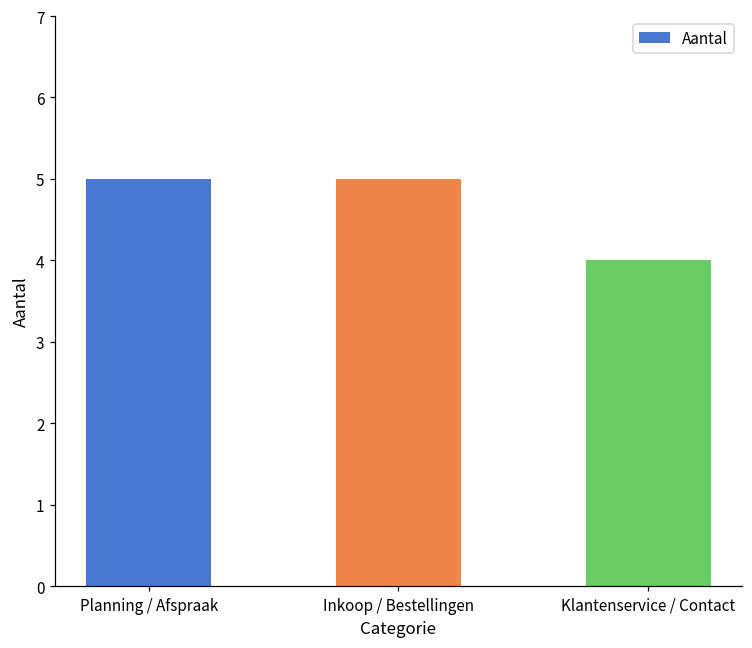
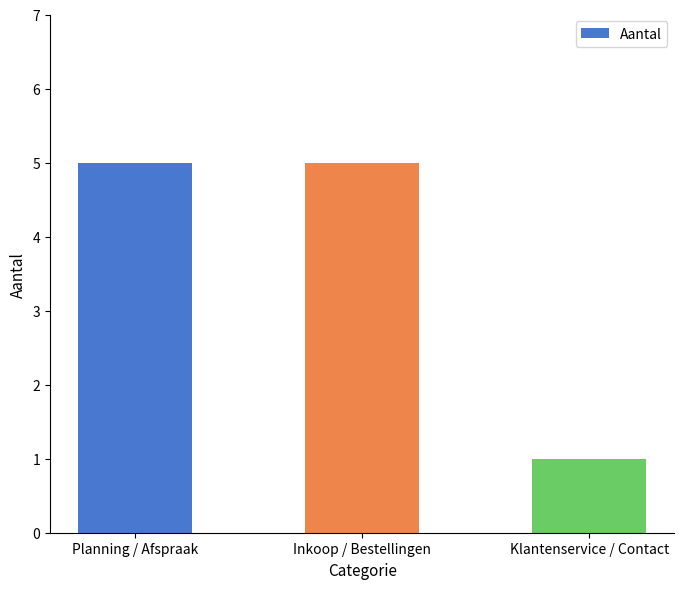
Klantenservice / Contact: 4 -> 1
